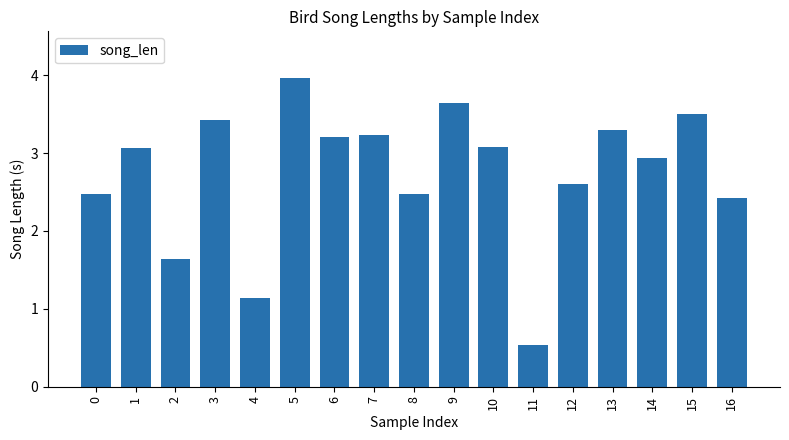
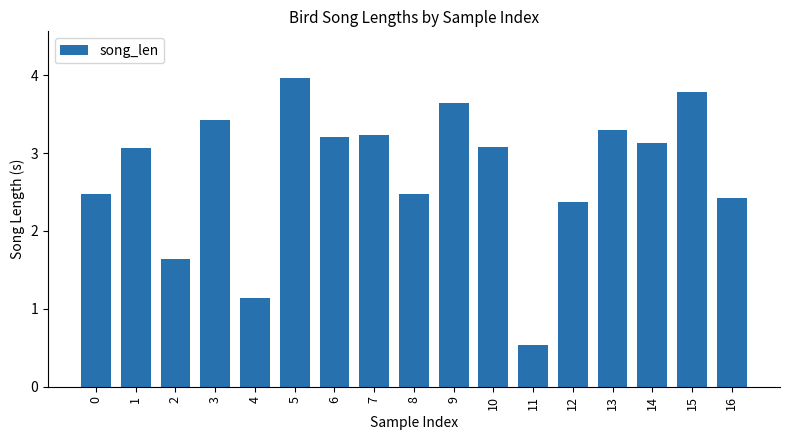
12: 2.6 -> 2.4
14: 2.9 -> 3.1
15: 3.5 -> 3.8
